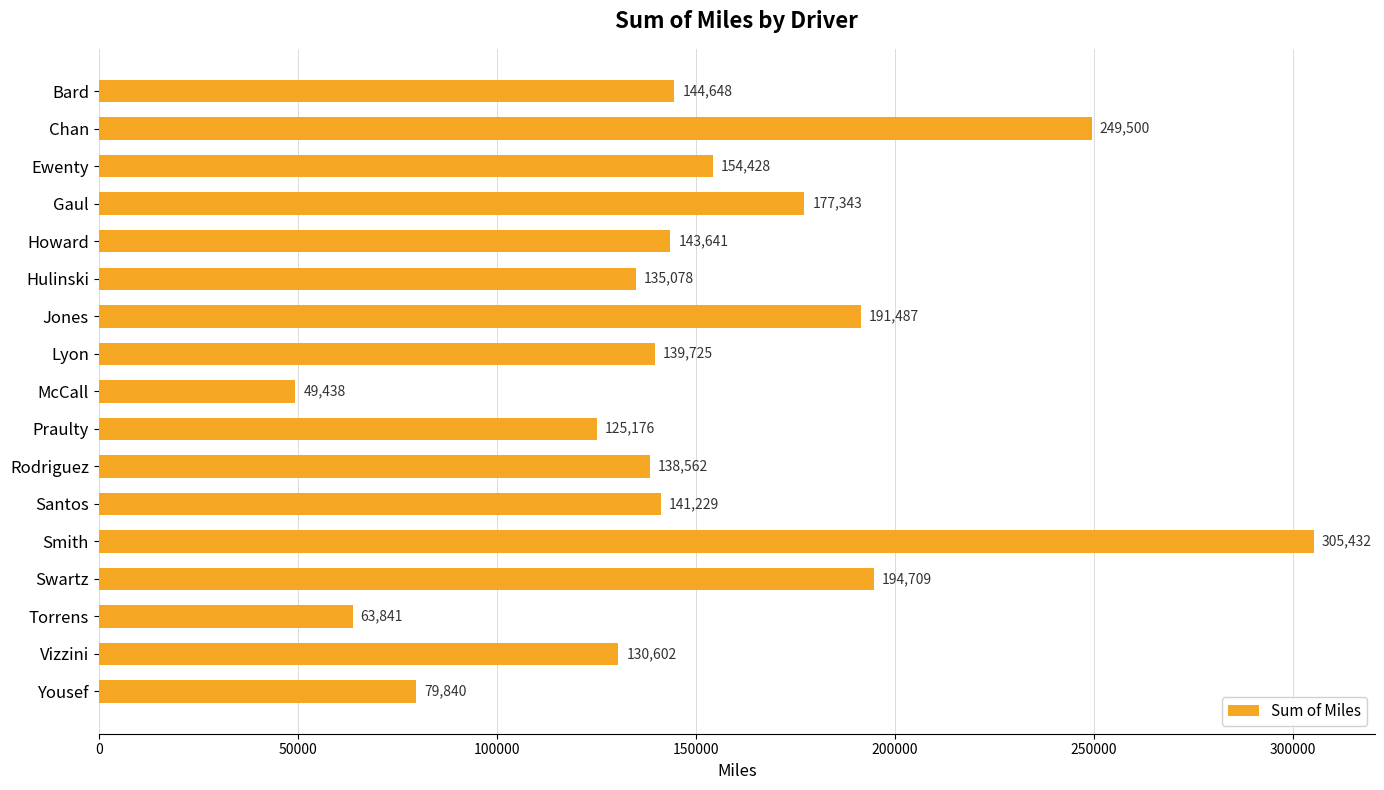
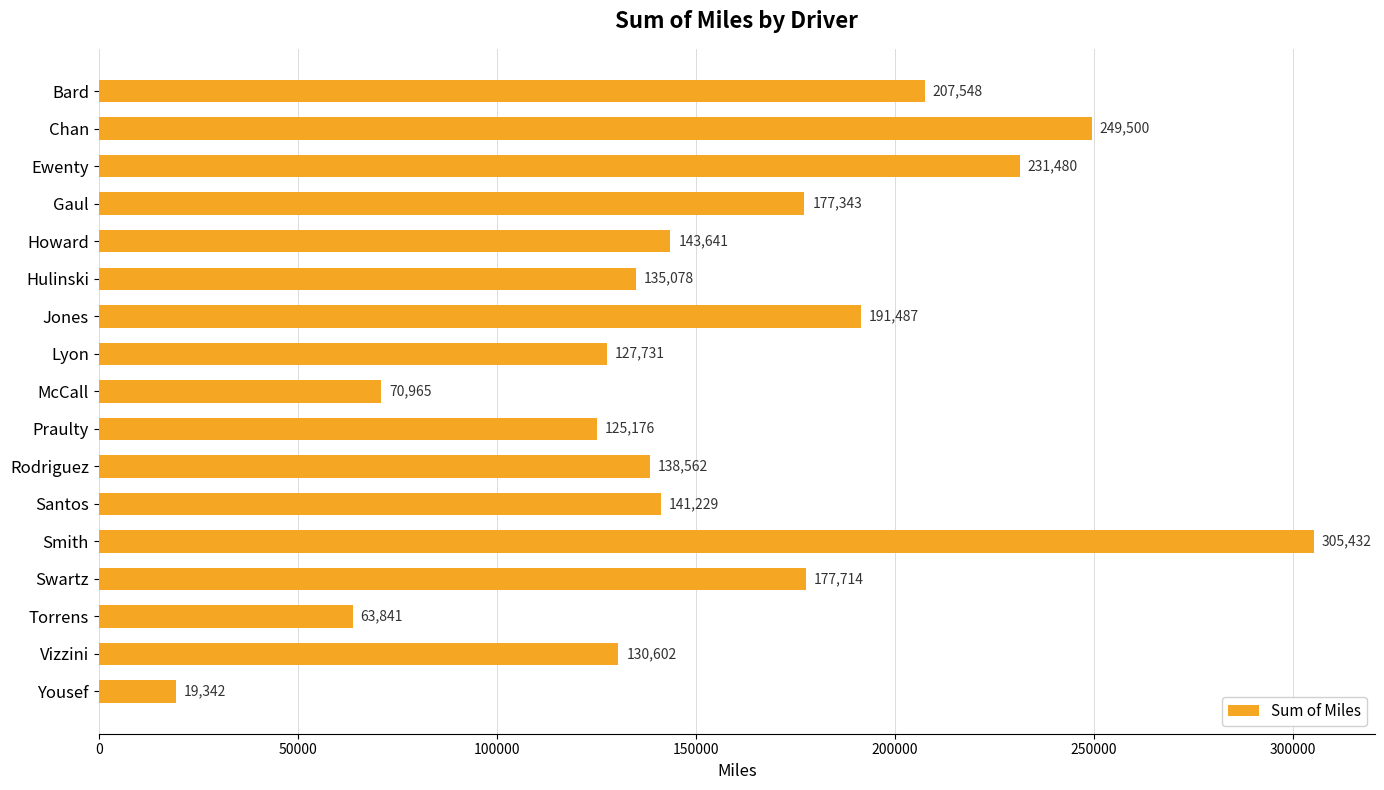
Bard: 144,648 -> 207,548
Ewenty: 154,428 -> 231,480
Lyon: 139,725 -> 127,731
McCall: 49,438 -> 70,965
Swartz: 194,709 -> 177,714
Yousef: 79,840 -> 19,342
